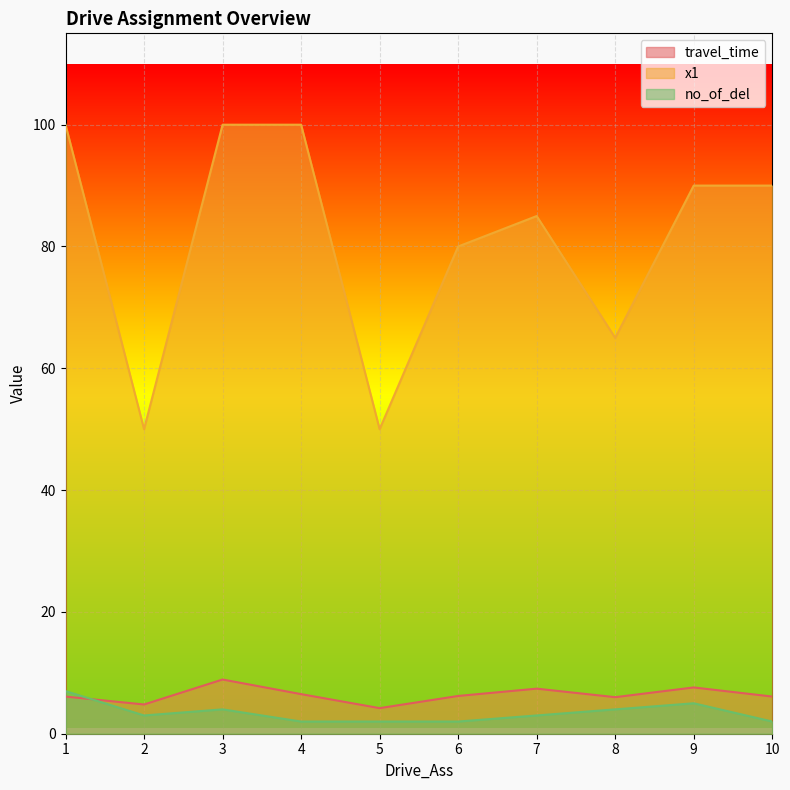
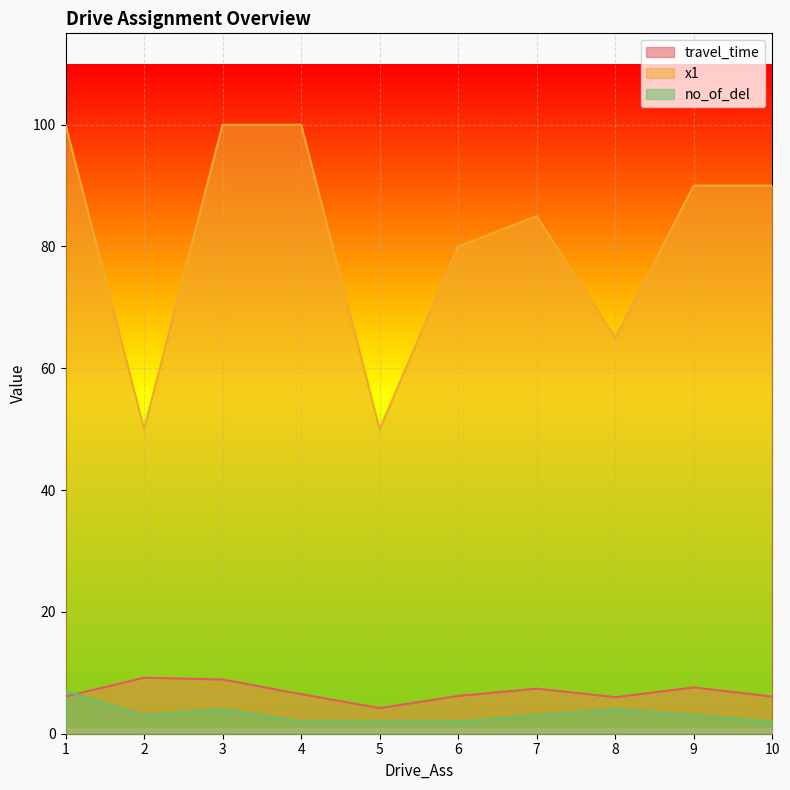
travel_time, 2: 5 -> 9
no_of_del, 9: 5 -> 3
